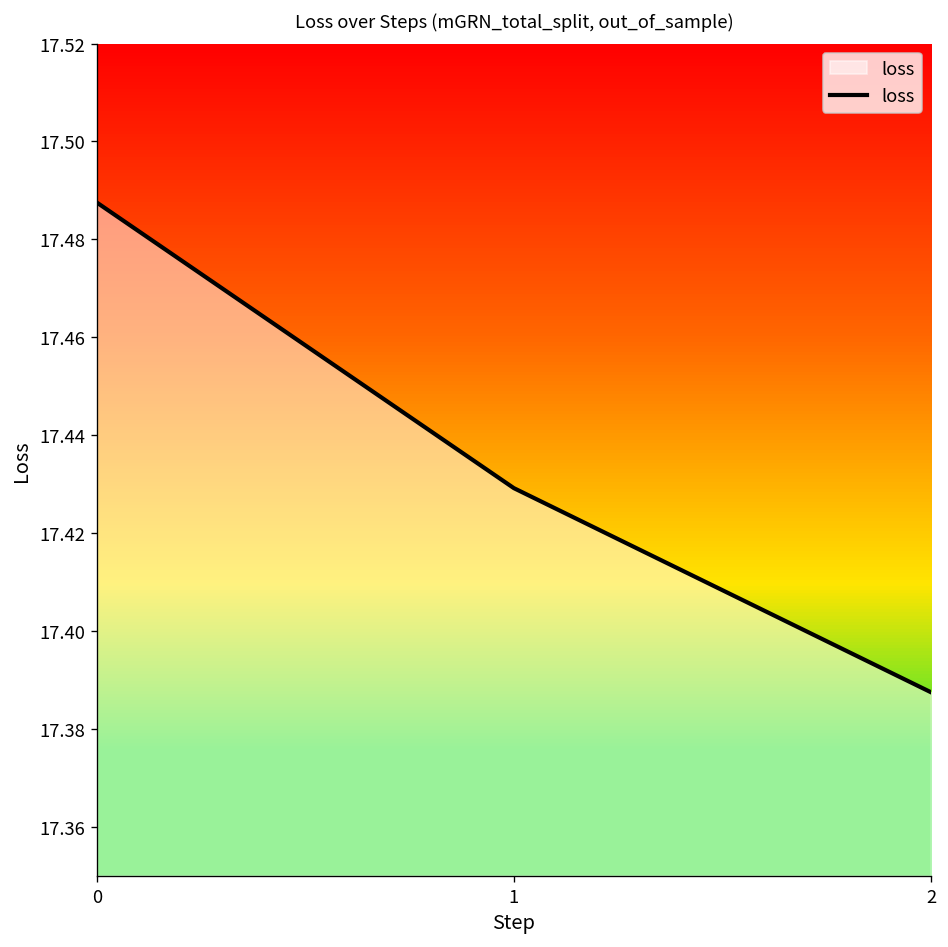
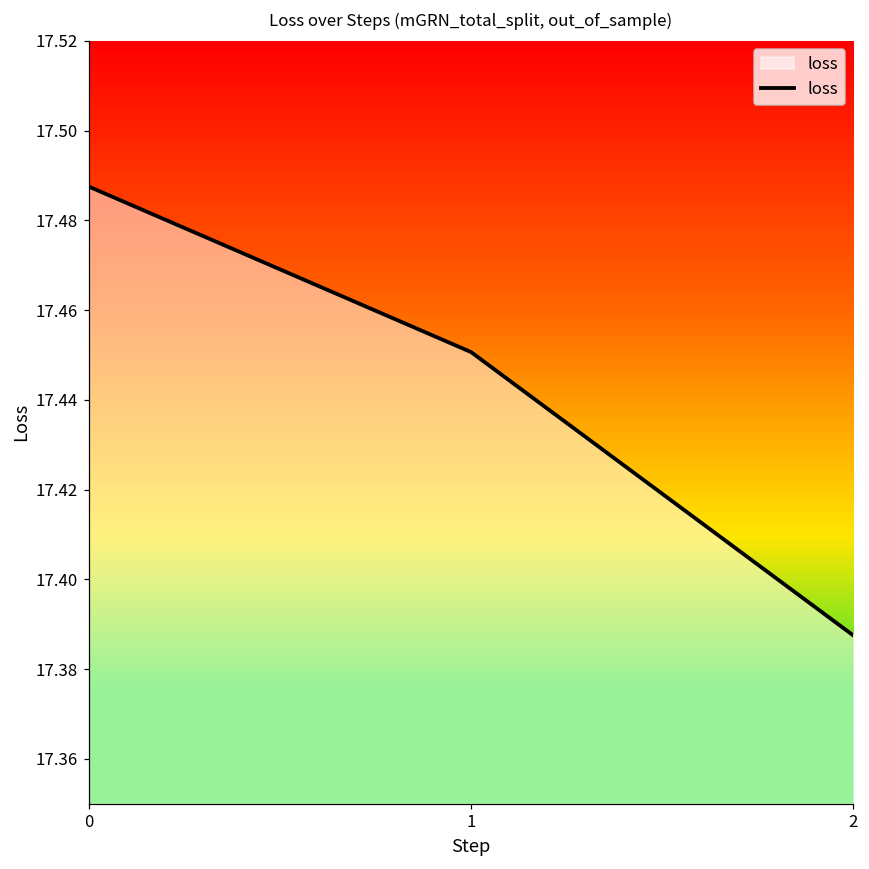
1: 17.429 -> 17.451
